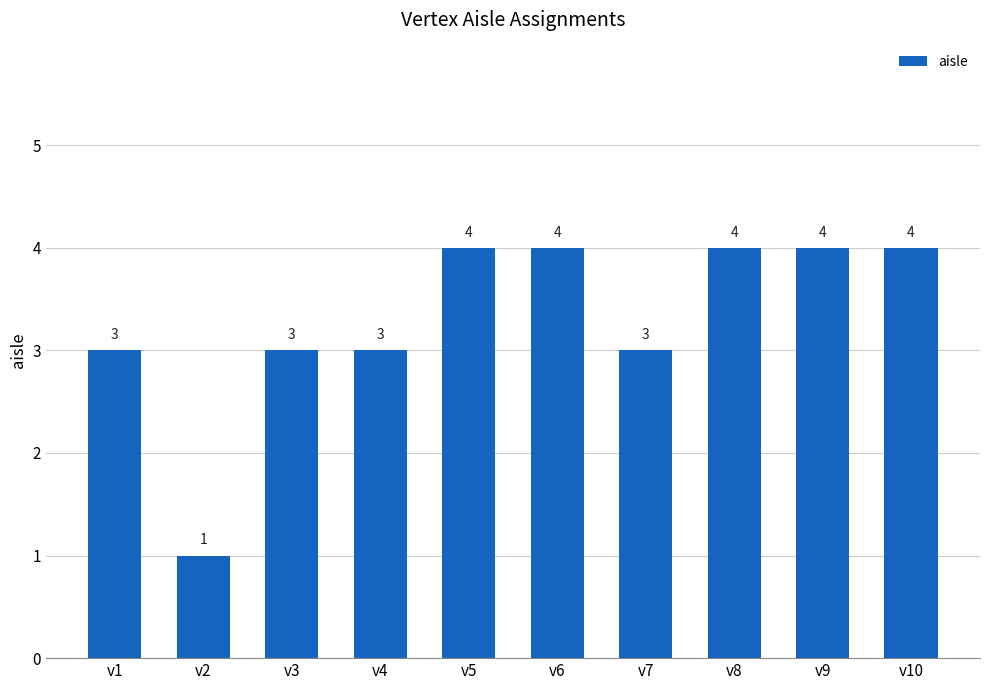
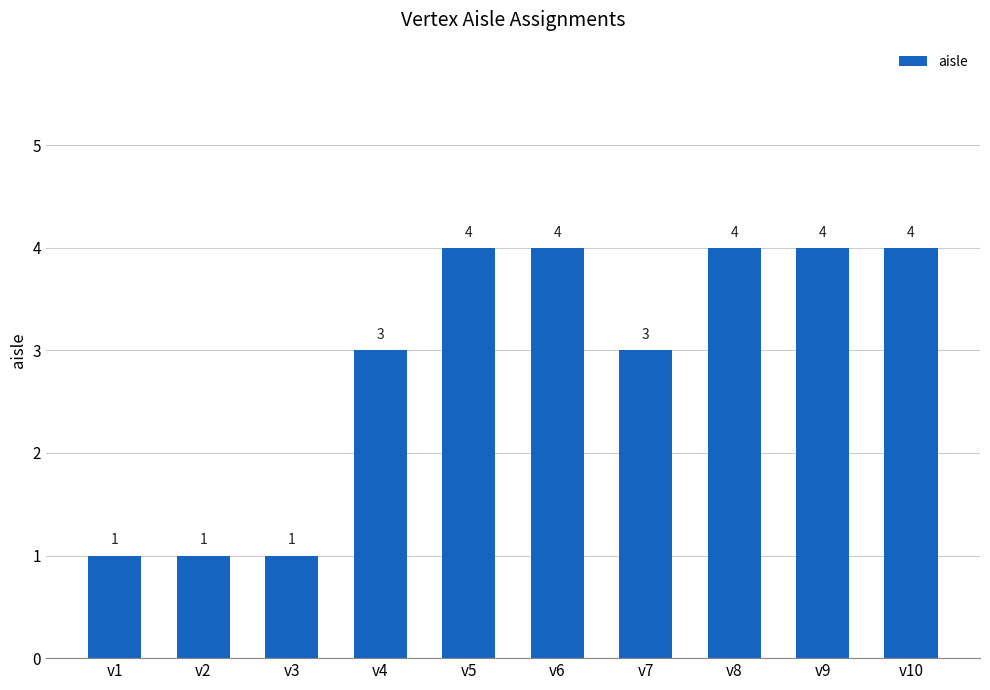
v1: 3 -> 1
v3: 3 -> 1
